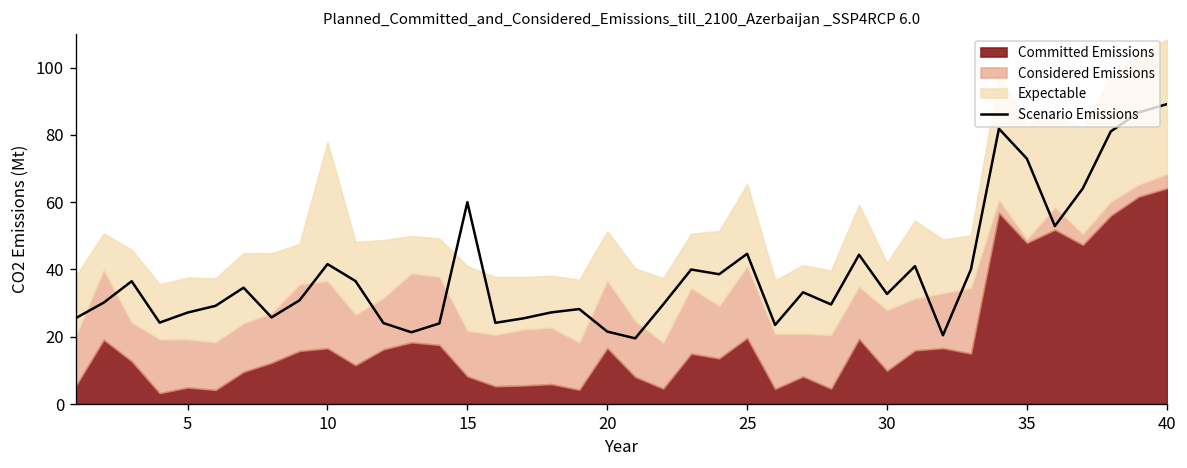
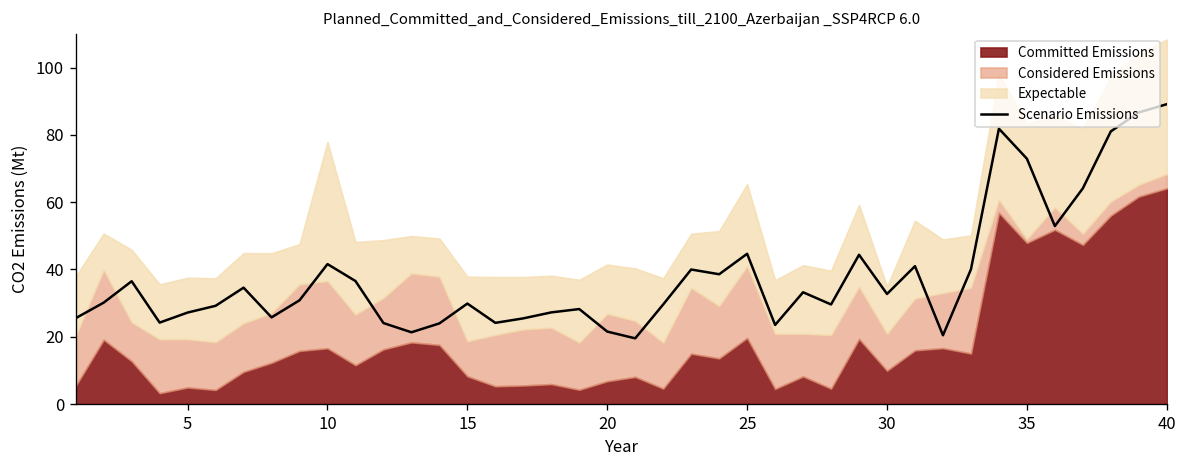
Scenario Emissions, 15: 60 -> 30
Considered Emissions, 15: 14 -> 10
Committed Emissions, 20: 17 -> 7
Considered Emissions, 30: 18 -> 11
